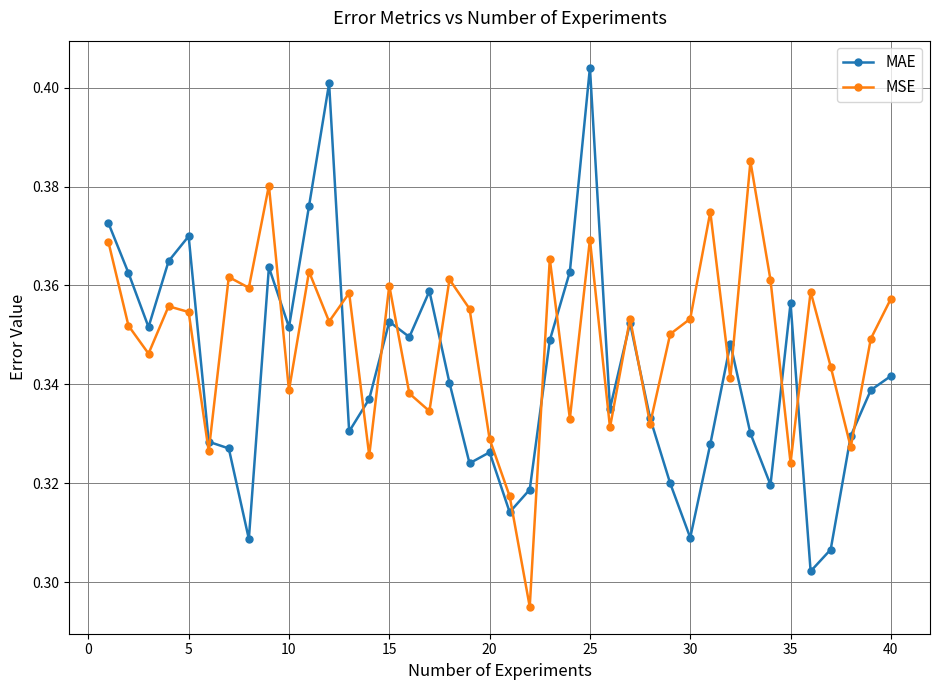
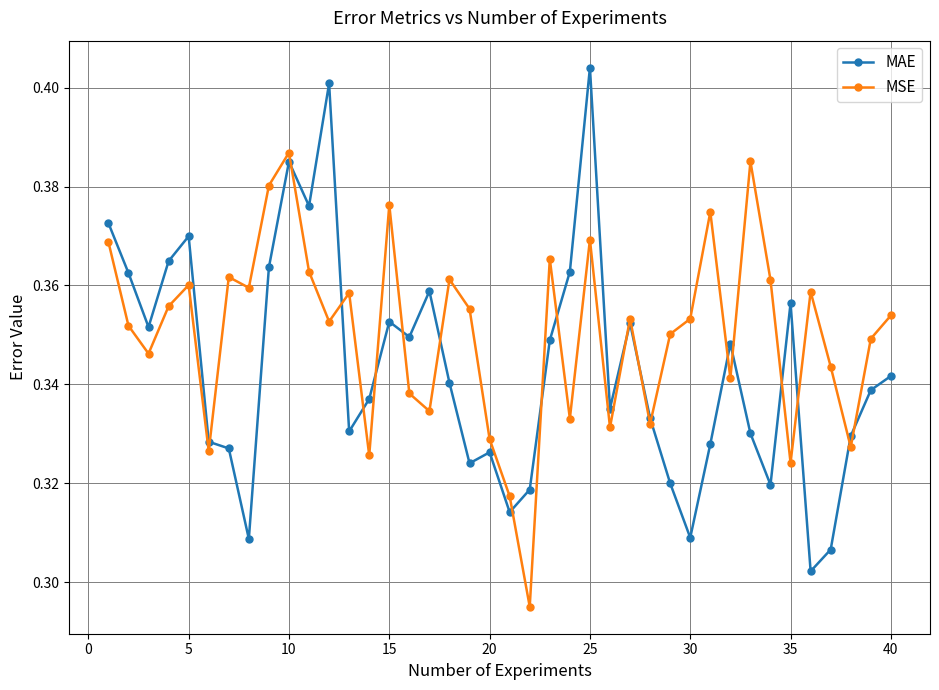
MSE, 5: 0.355 -> 0.360
MAE, 10: 0.352 -> 0.385
MSE, 10: 0.339 -> 0.387
MSE, 15: 0.360 -> 0.376
MSE, 40: 0.357 -> 0.354
